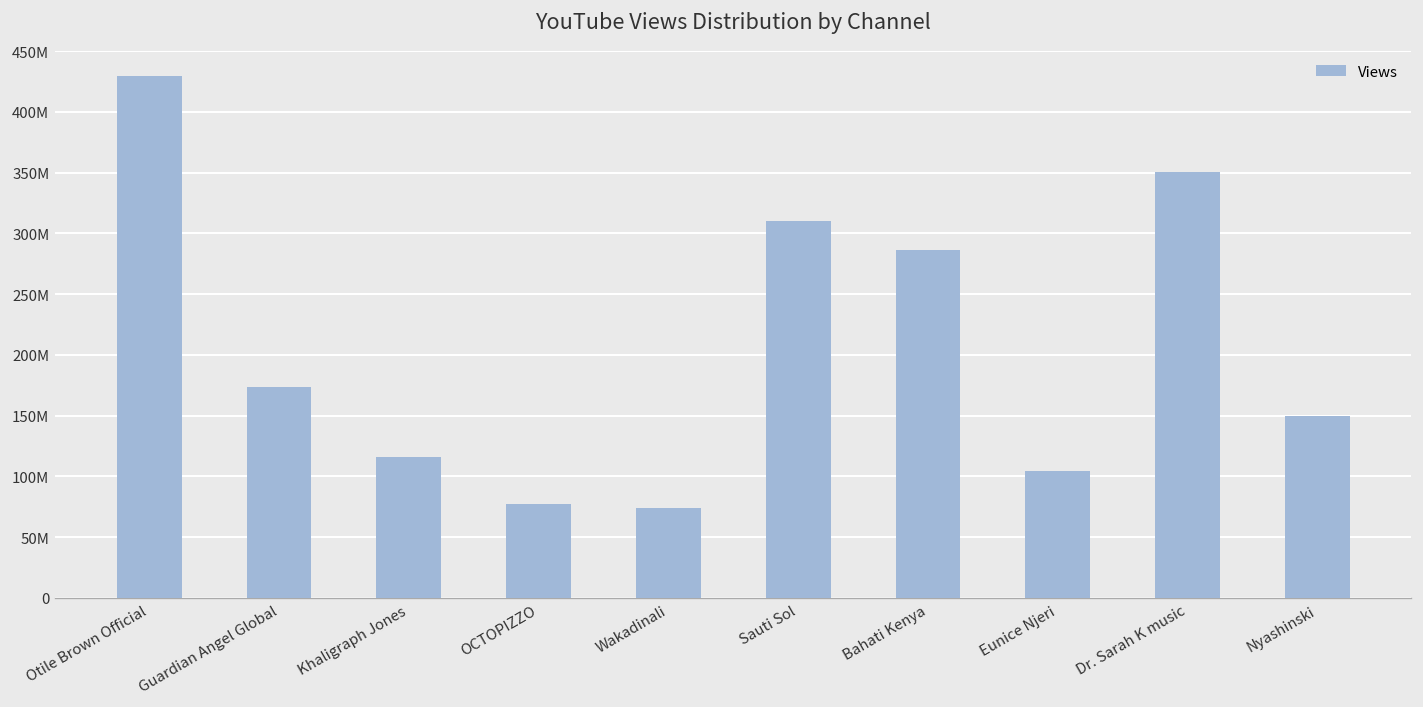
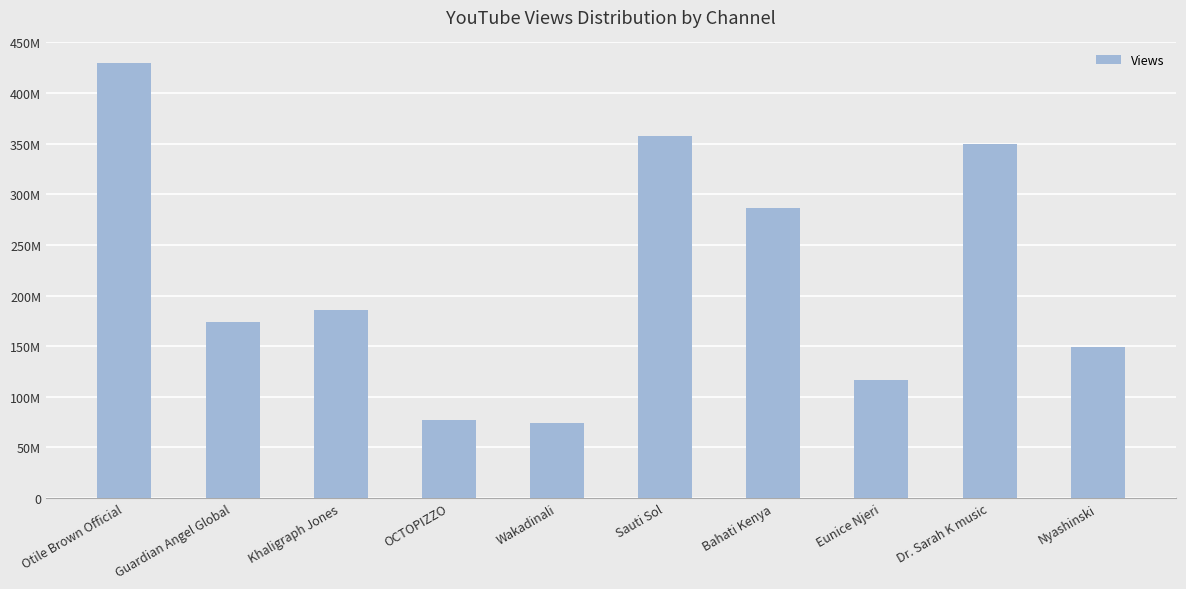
Khaligraph Jones: 116000000 -> 186000000
Sauti Sol: 310000000 -> 357000000
Eunice Njeri: 104000000 -> 116000000
